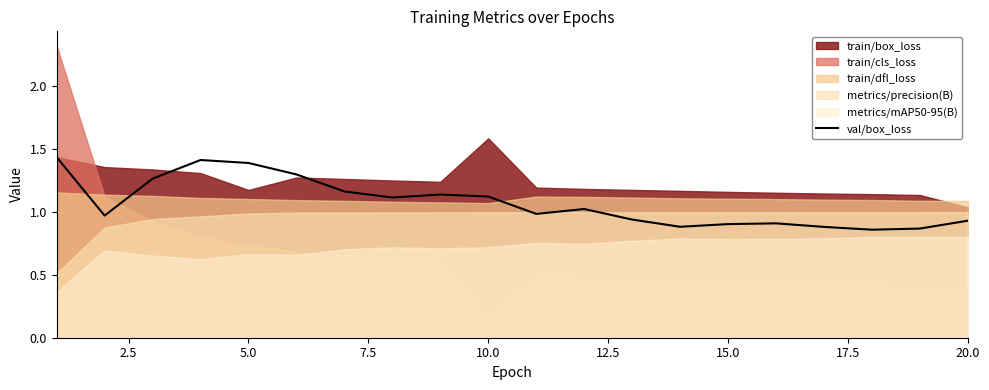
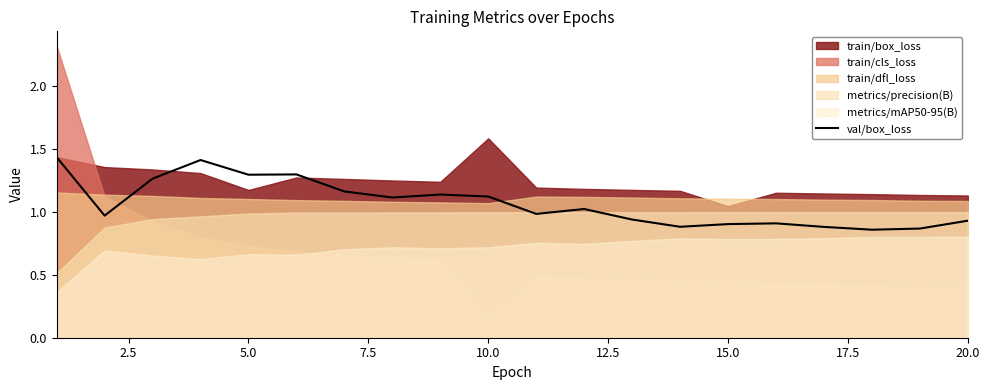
val/box_loss, 5.0: 1.39 -> 1.30
train/box_loss, 15.0: 1.16 -> 1.05
train/box_loss, 20.0: 1.04 -> 1.13
